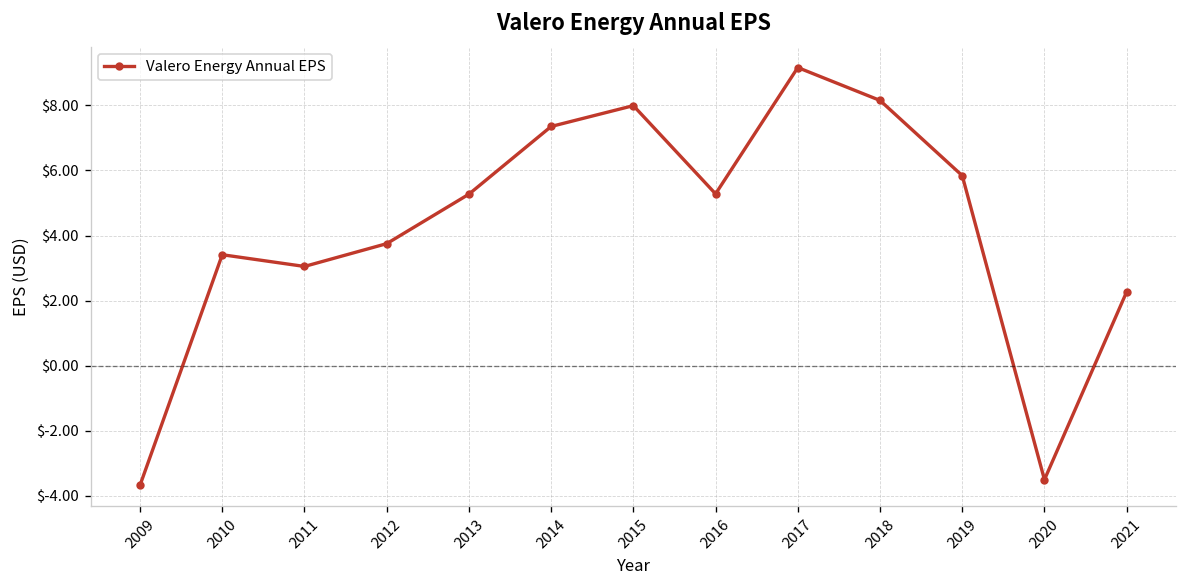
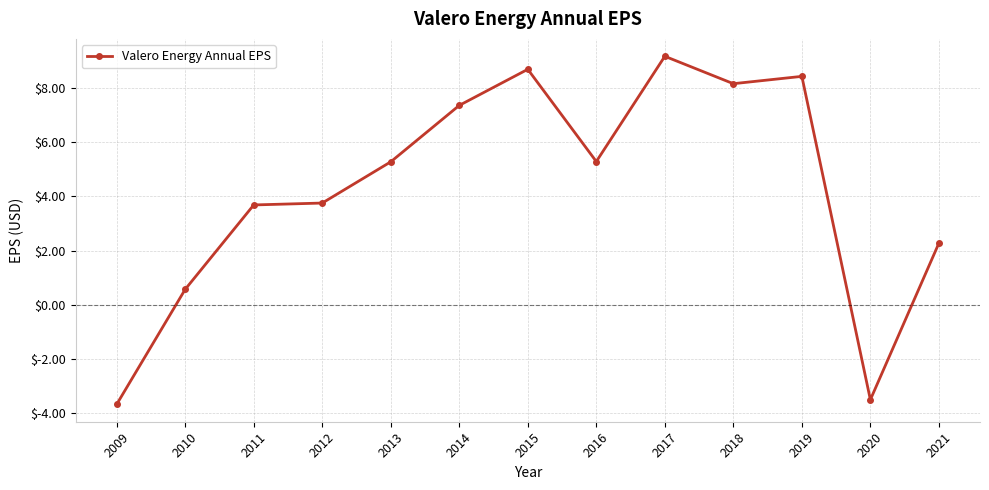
2010: $3.4 -> $0.6
2011: $3.1 -> $3.7
2015: $8.0 -> $8.7
2019: $5.8 -> $8.4
